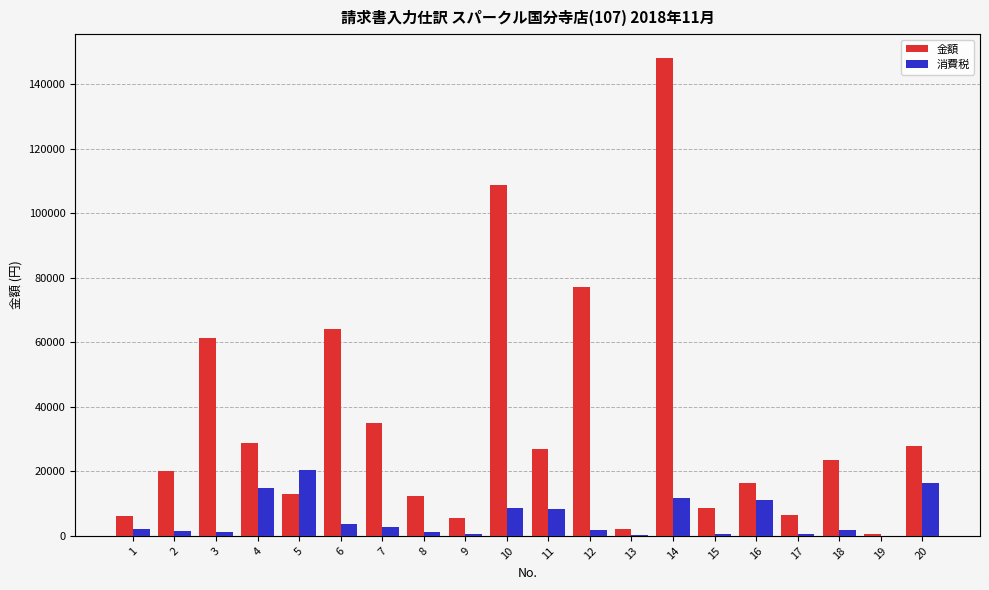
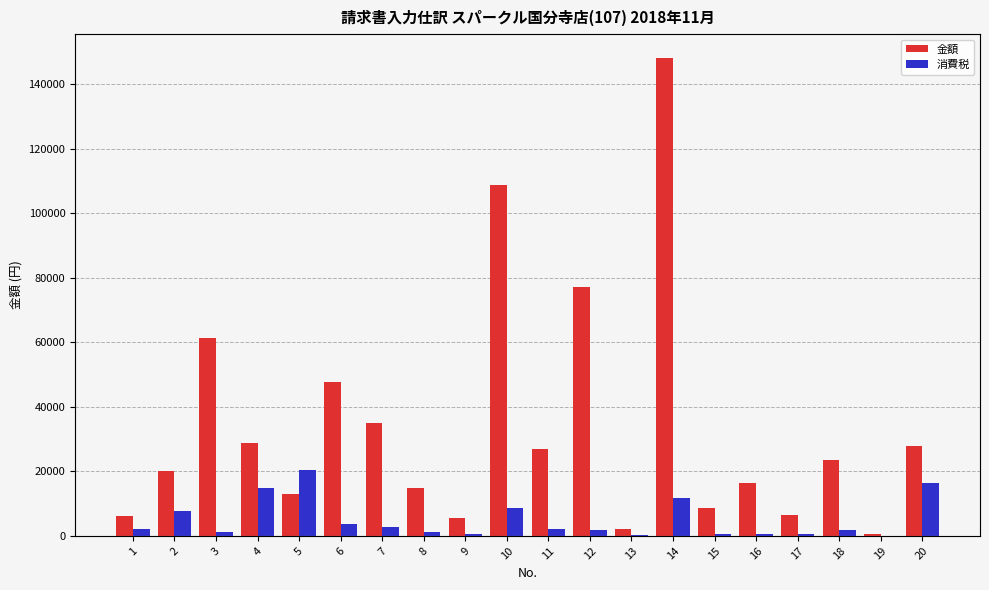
消費税, 2: 2000 -> 8000
金額, 6: 64000 -> 48000
金額, 8: 12000 -> 15000
消費税, 11: 8000 -> 2000
消費税, 16: 11000 -> 1000
